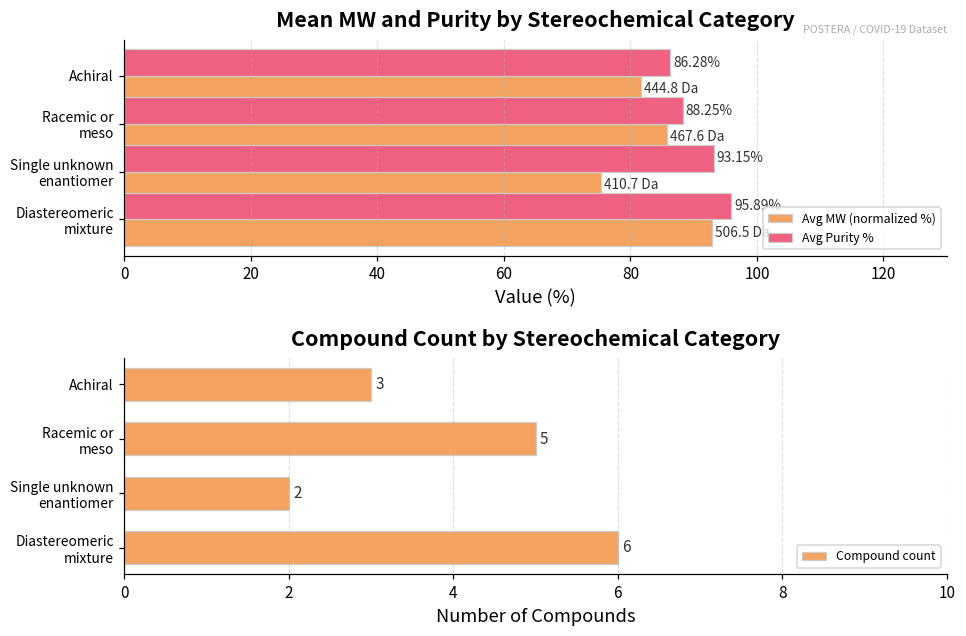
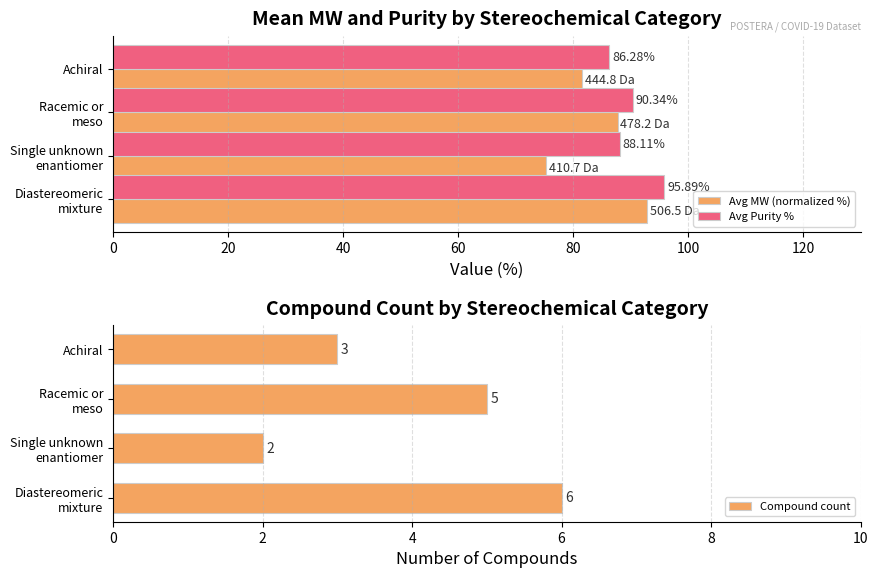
Mean MW and Purity by Stereochemical Category, Avg Purity %, Racemic or meso: 88.25% -> 90.34%
Mean MW and Purity by Stereochemical Category, Avg MW (normalized %), Racemic or meso: 467.6 -> 478.2
Mean MW and Purity by Stereochemical Category, Avg Purity %, Single unknown enantiomer: 93.15% -> 88.11%
